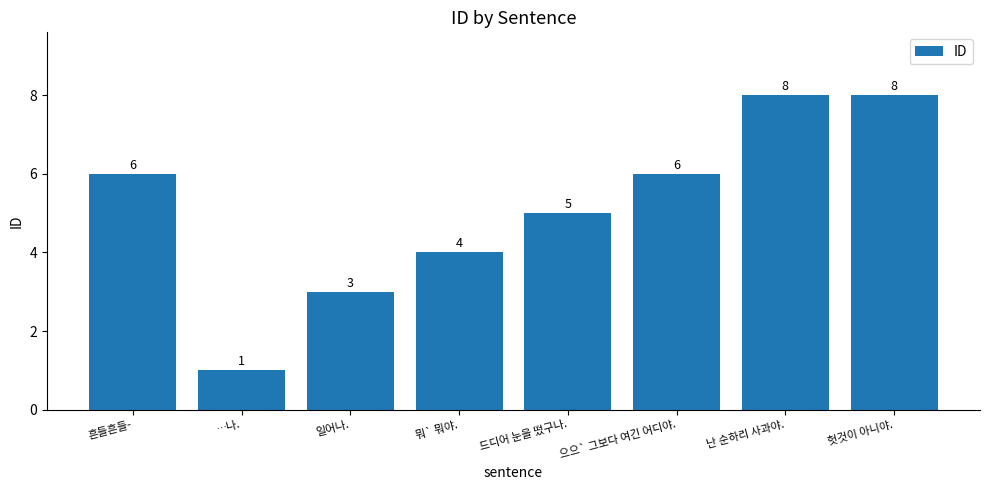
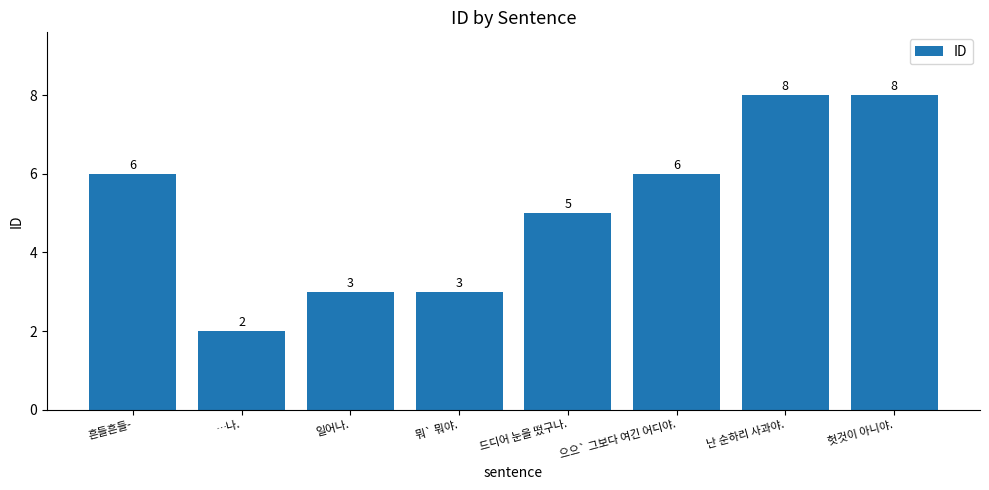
…나.: 1 -> 2
뭐` 뭐야.: 4 -> 3
